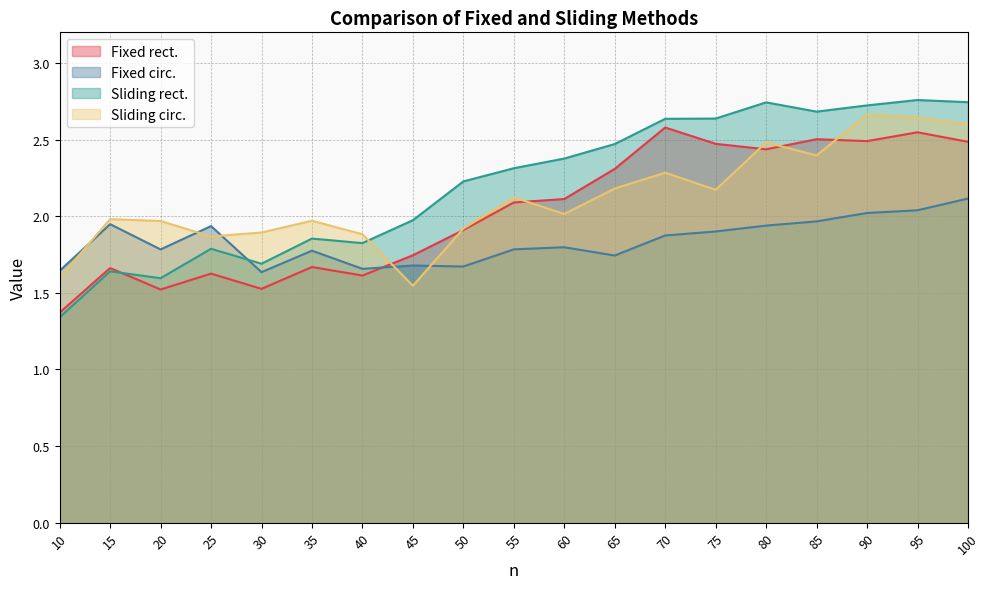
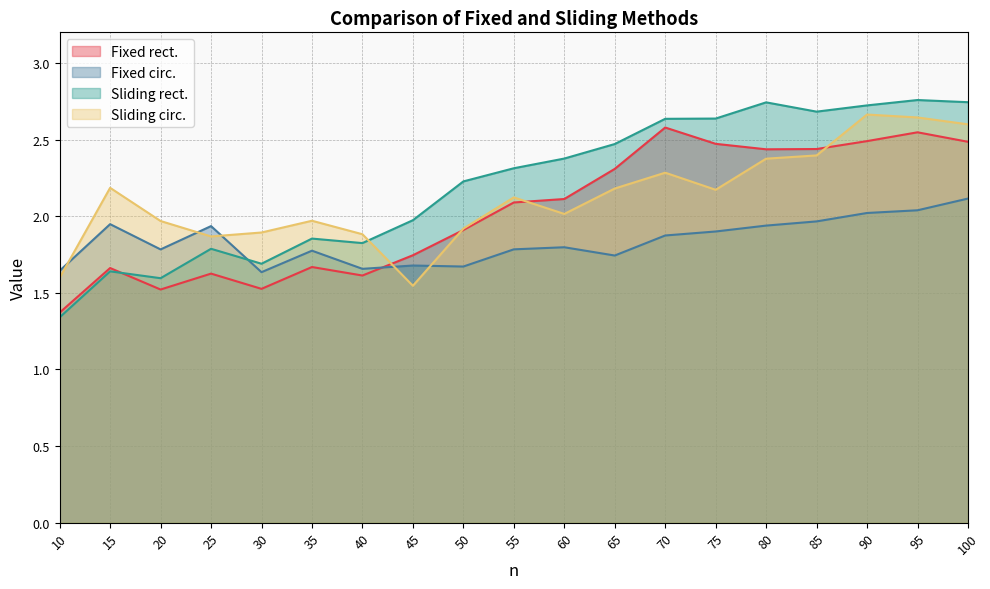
Sliding circ., 15: 1.98 -> 2.19
Sliding circ., 80: 2.48 -> 2.38
Fixed rect., 85: 2.50 -> 2.44
